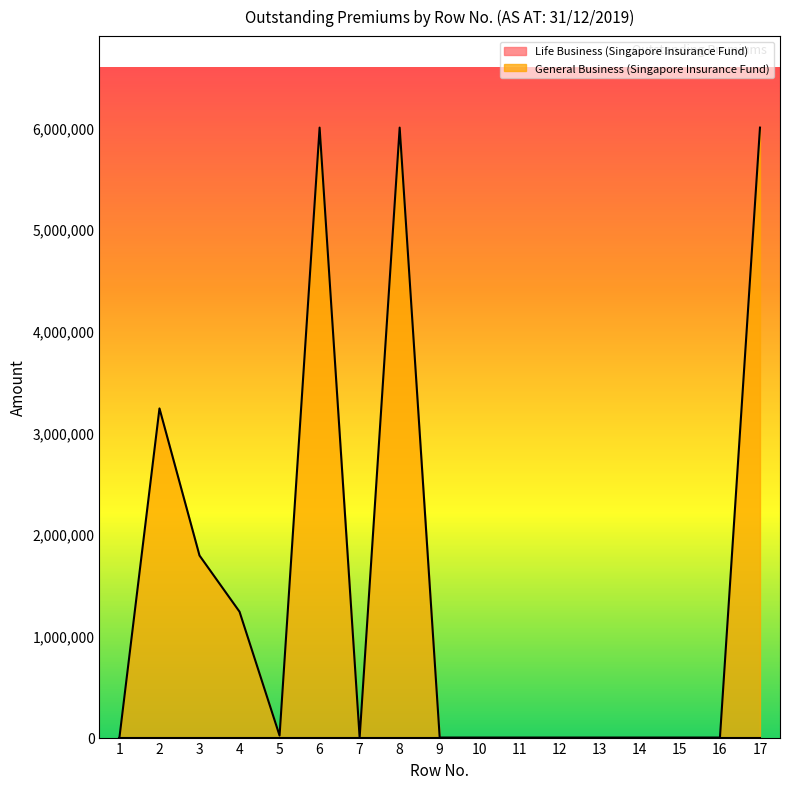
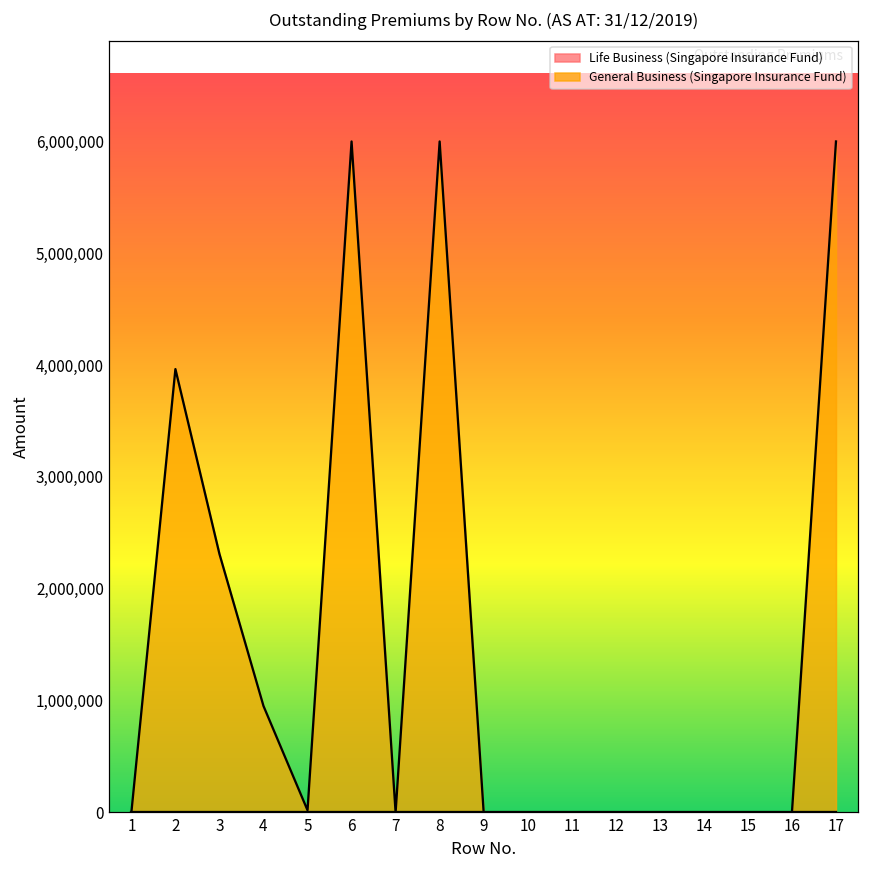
General Business (Singapore Insurance Fund), 2: 3,240,000 -> 3,960,000
General Business (Singapore Insurance Fund), 3: 1,790,000 -> 2,310,000
General Business (Singapore Insurance Fund), 4: 1,240,000 -> 950,000
